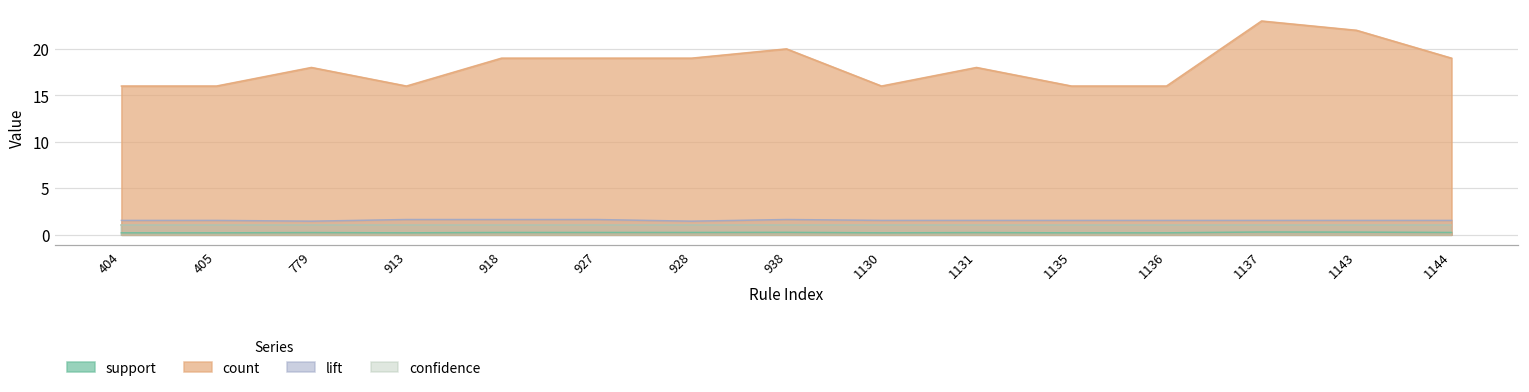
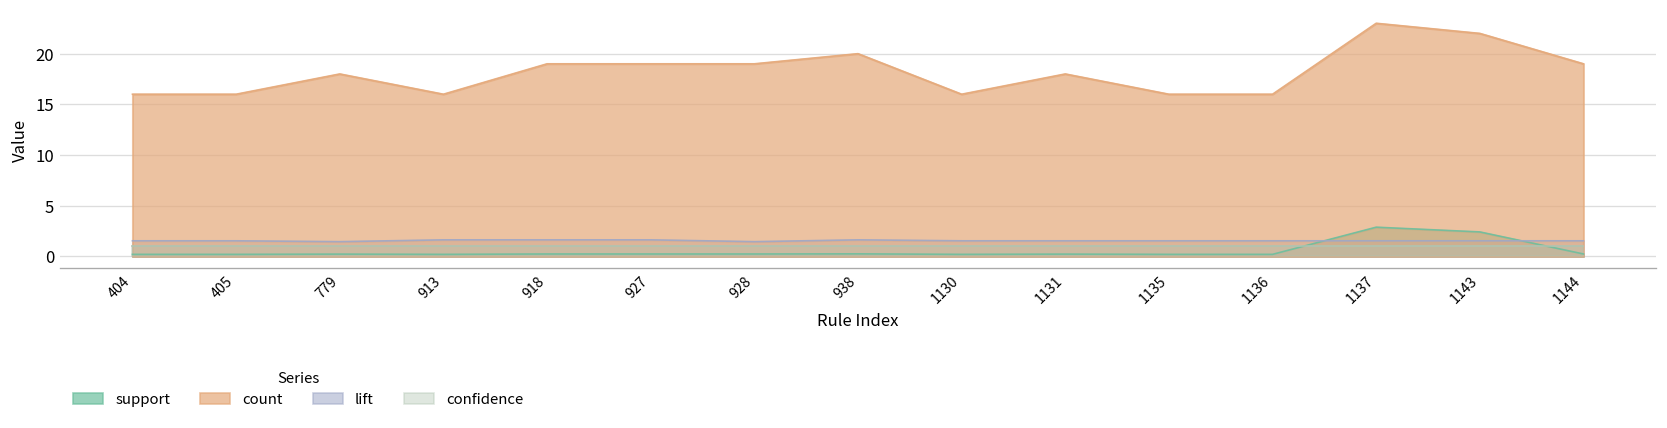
support, 1137: 0 -> 3
support, 1143: 0 -> 2
